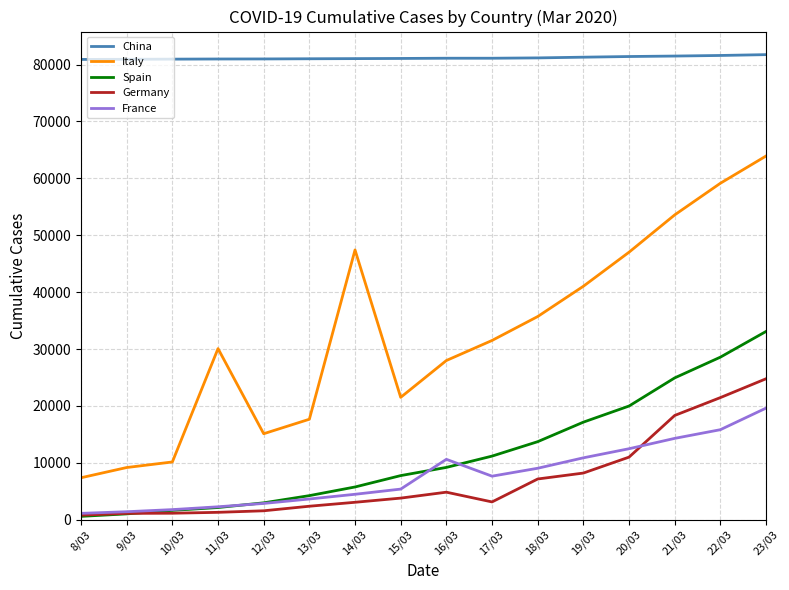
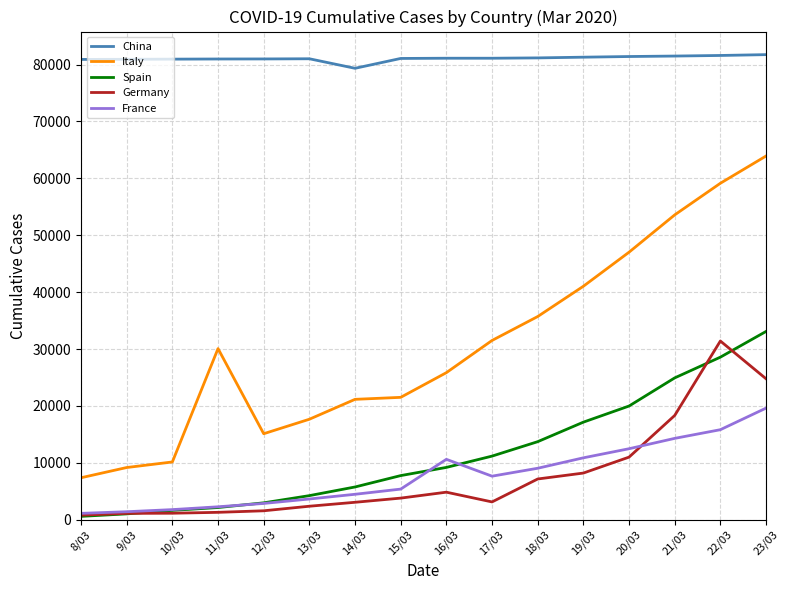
China, 14/03: 81000 -> 79000
Italy, 14/03: 47000 -> 21000
Italy, 16/03: 28000 -> 26000
Germany, 22/03: 21000 -> 31000
